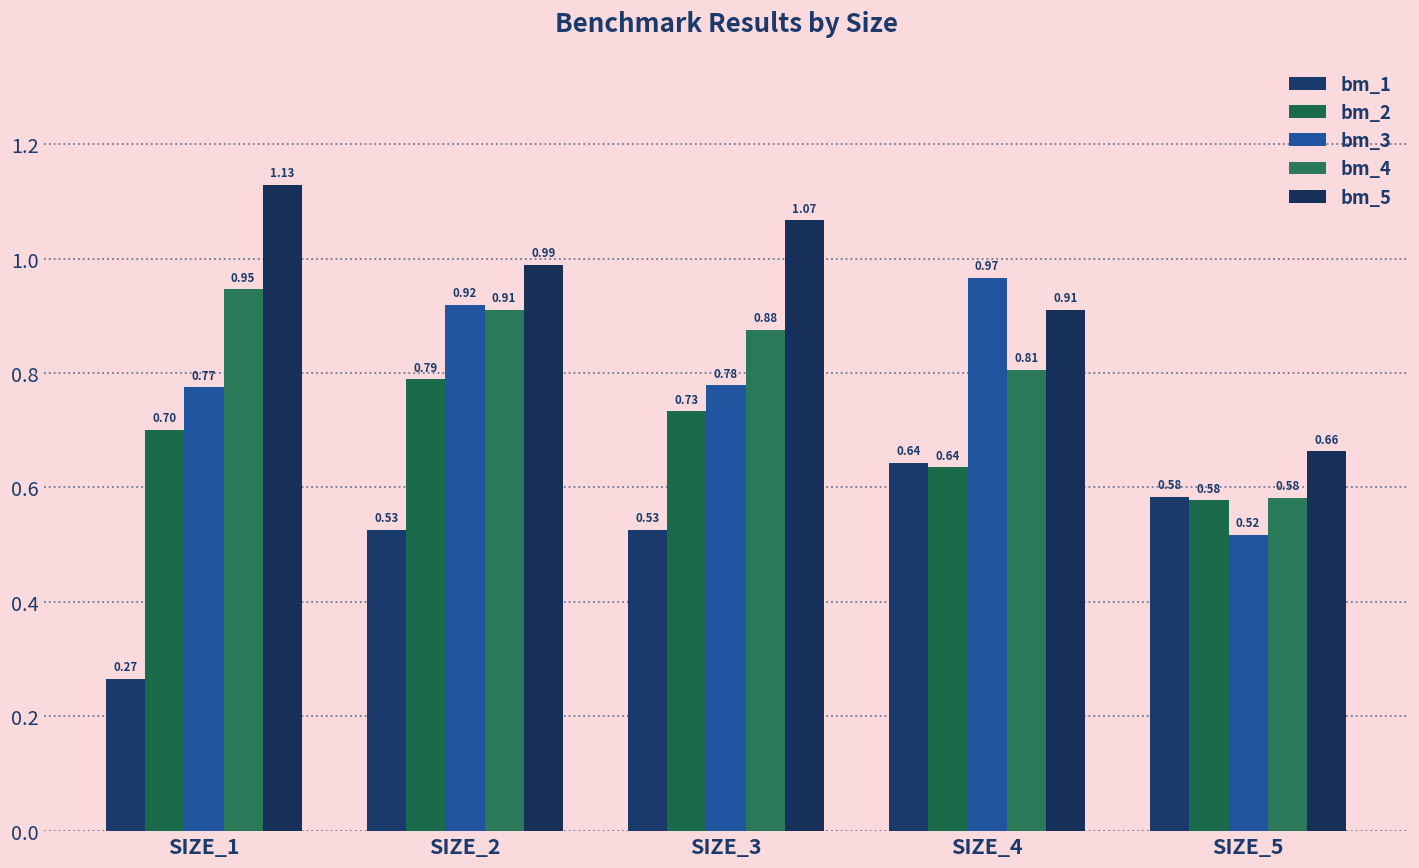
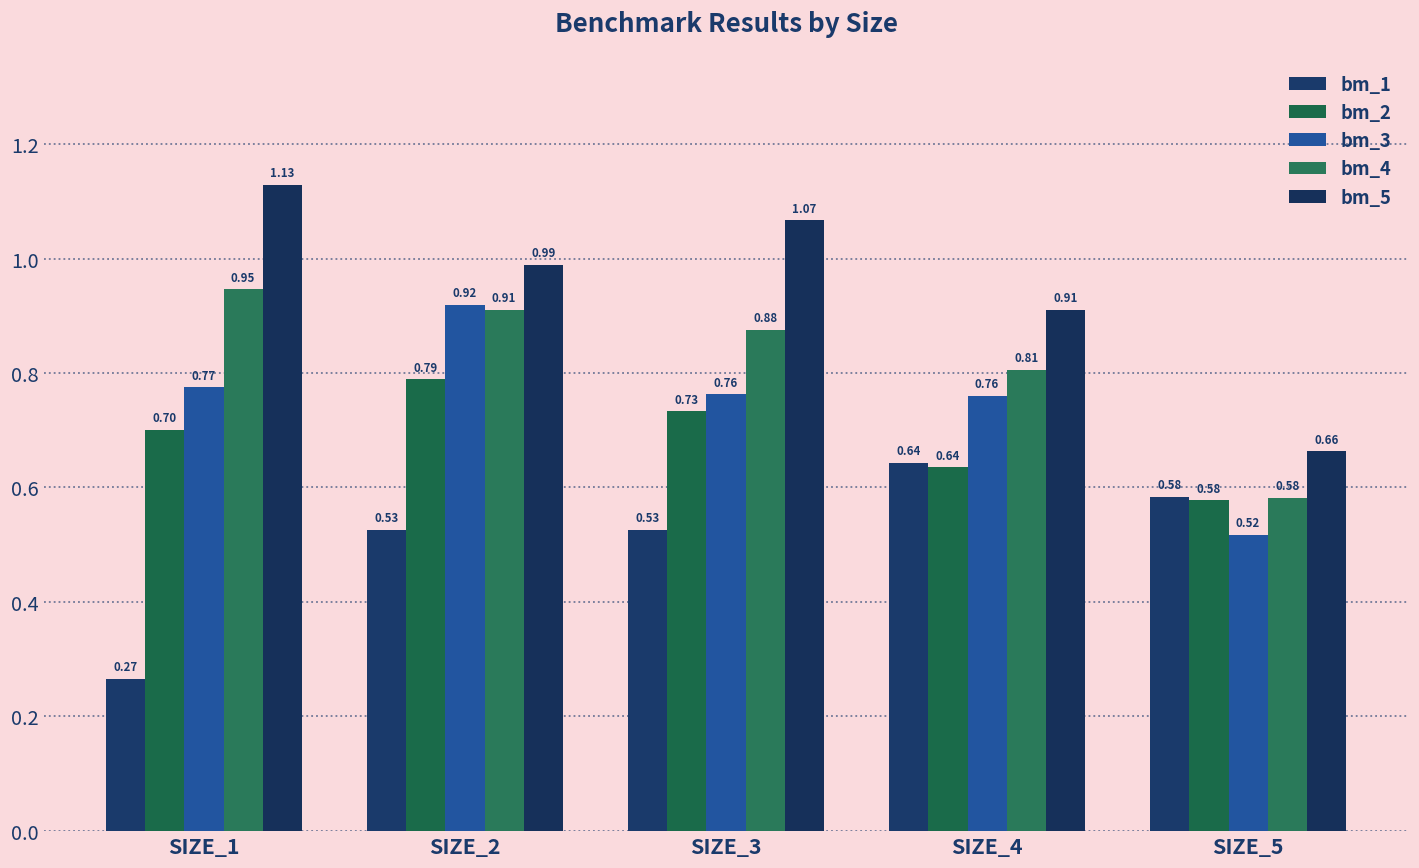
bm_3, SIZE_3: 0.78 -> 0.76
bm_3, SIZE_4: 0.97 -> 0.76
